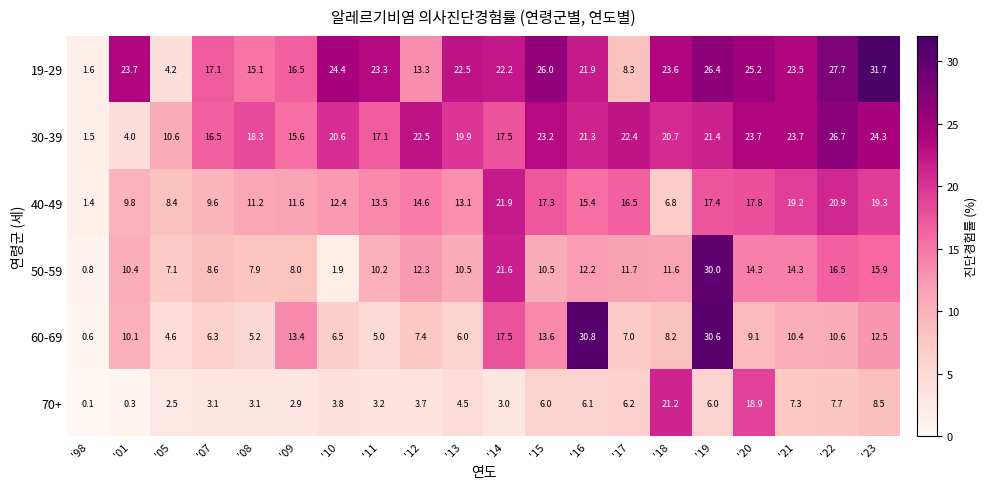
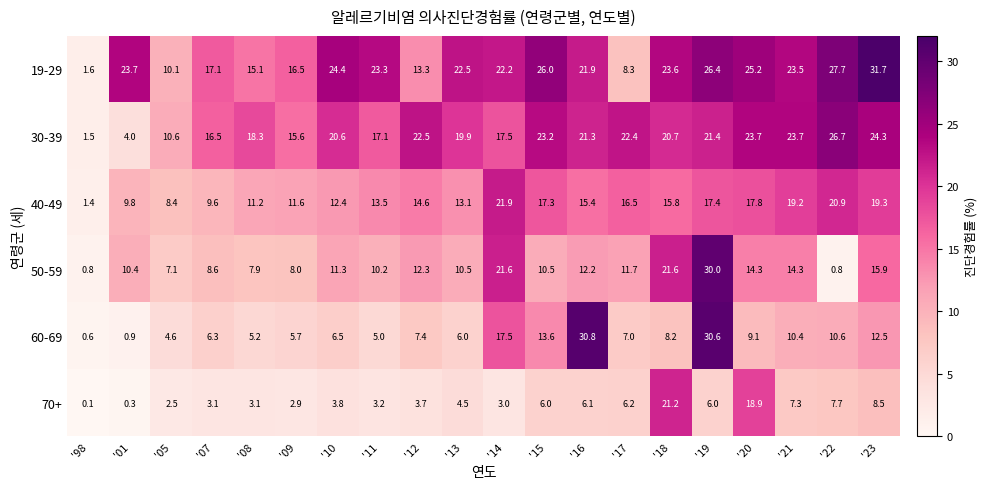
19-29, '05: 4.2 -> 10.1
40-49, '18: 6.8 -> 15.8
50-59, '10: 1.9 -> 11.3
50-59, '18: 11.6 -> 21.6
50-59, '22: 16.5 -> 0.8
60-69, '01: 10.1 -> 0.9
60-69, '09: 13.4 -> 5.7
